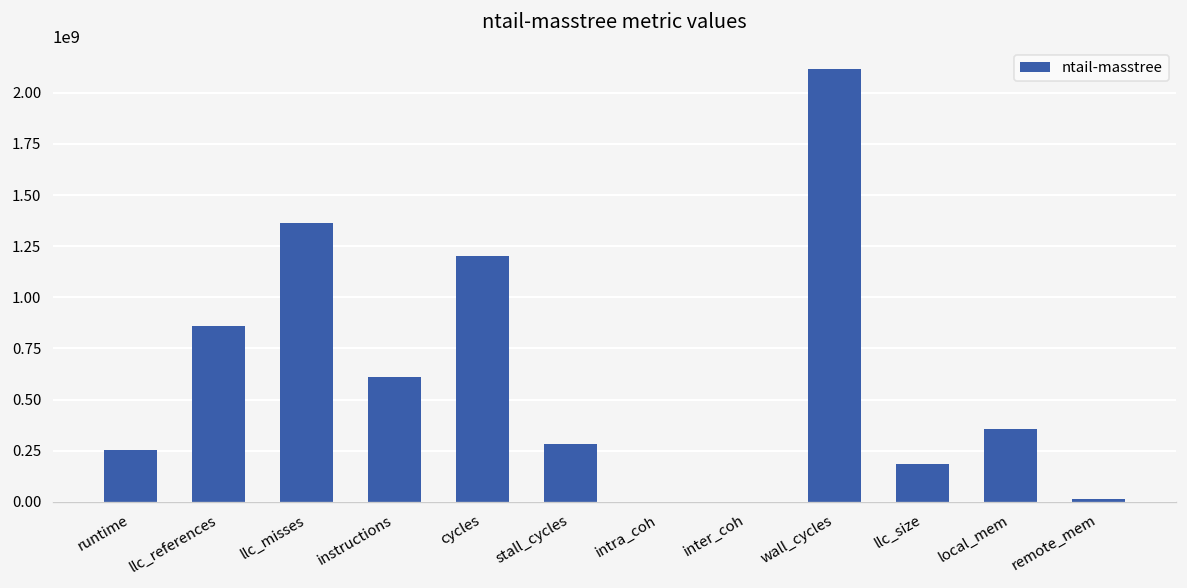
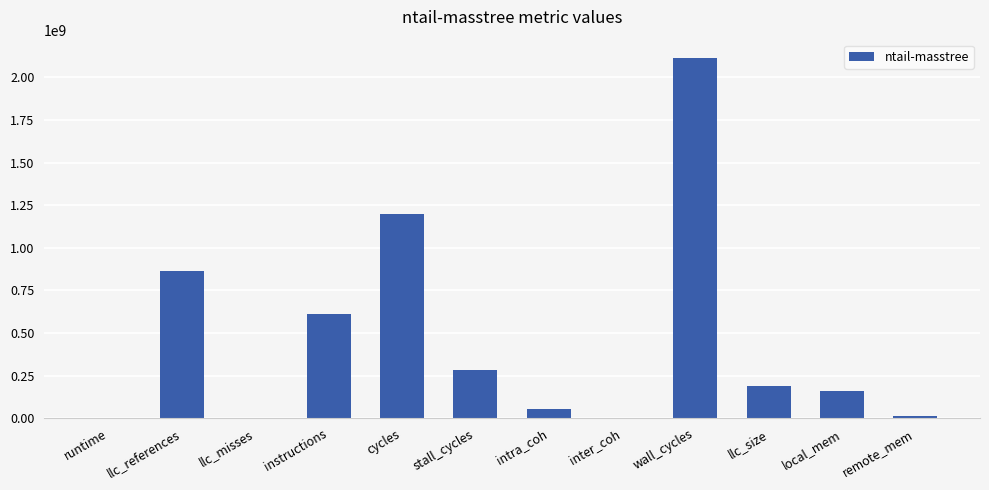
runtime: 250000000 -> 0
llc_misses: 1360000000 -> 0
intra_coh: 0 -> 50000000
local_mem: 360000000 -> 160000000
